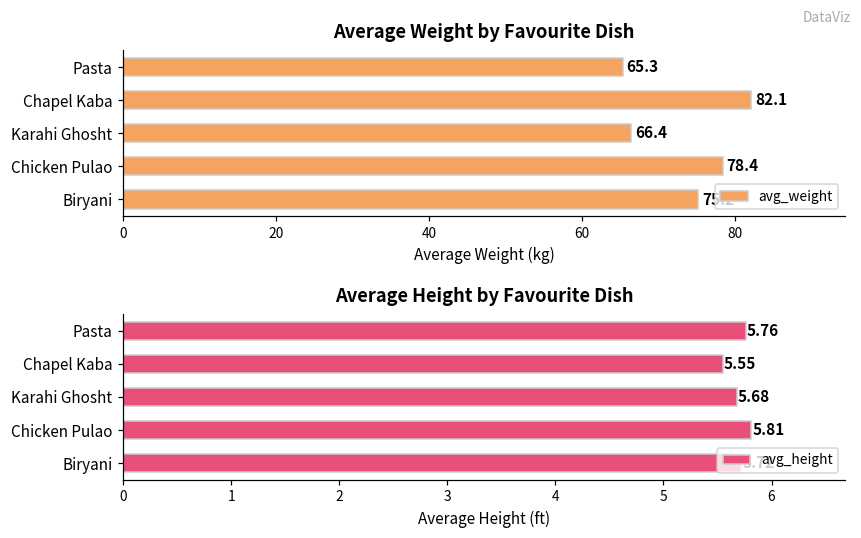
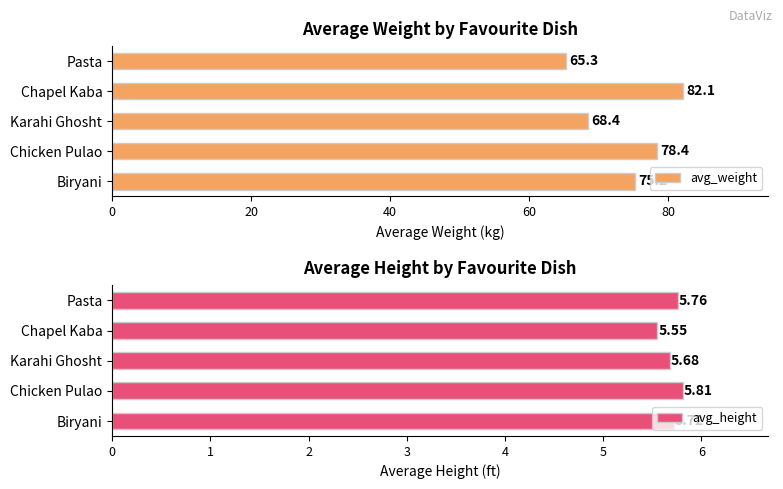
Average Weight by Favourite Dish, Karahi Ghosht: 66.4 -> 68.4
